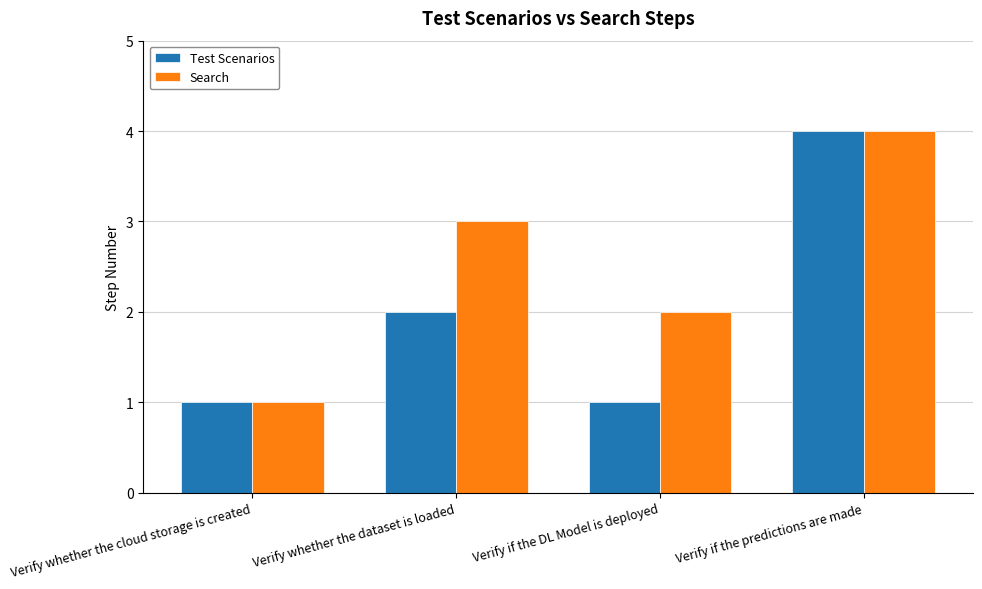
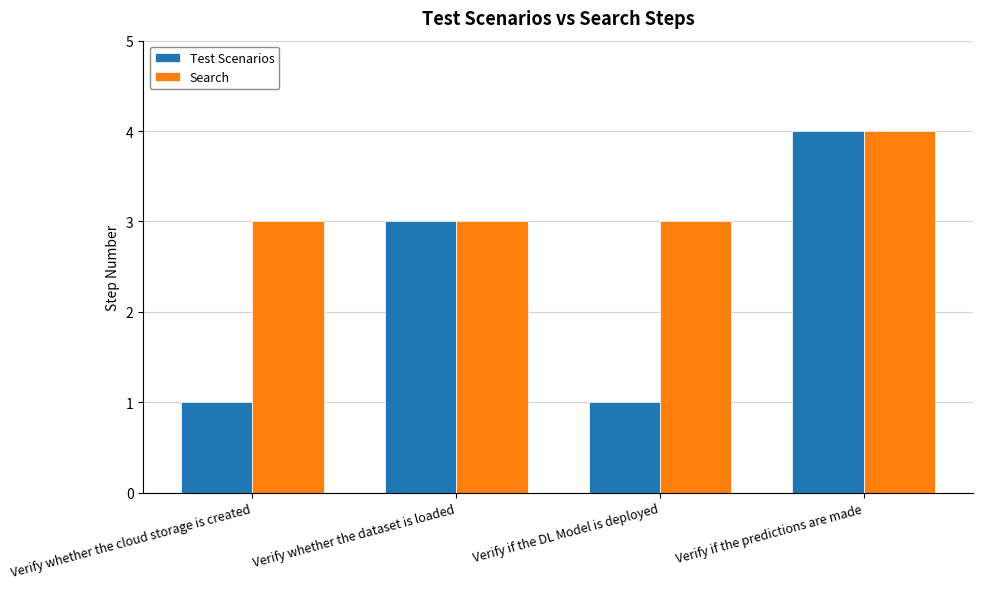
Search, Verify whether the cloud storage is created: 1 -> 3
Test Scenarios, Verify whether the dataset is loaded: 2 -> 3
Search, Verify if the DL Model is deployed: 2 -> 3
